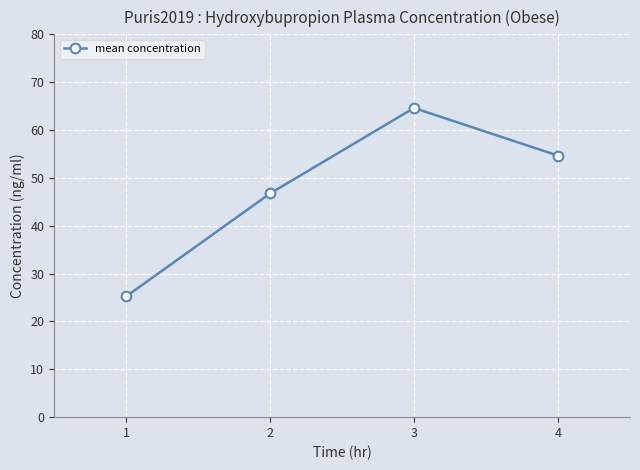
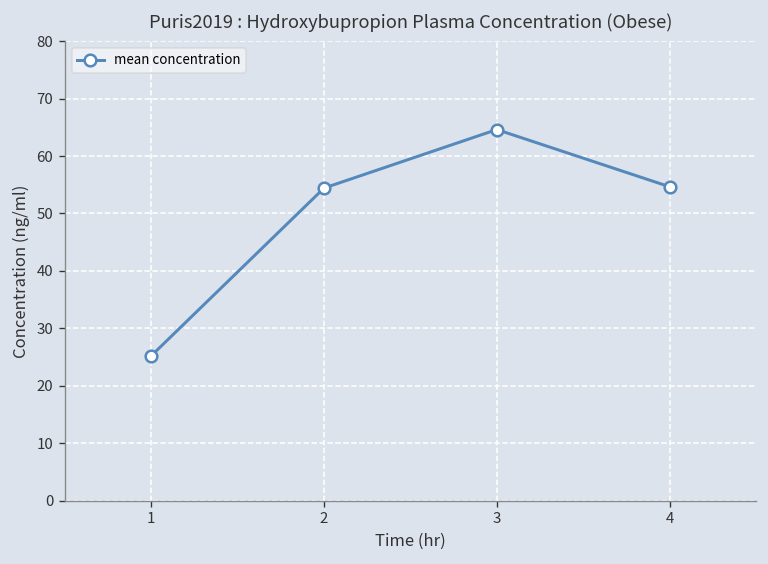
2: 47 -> 54
